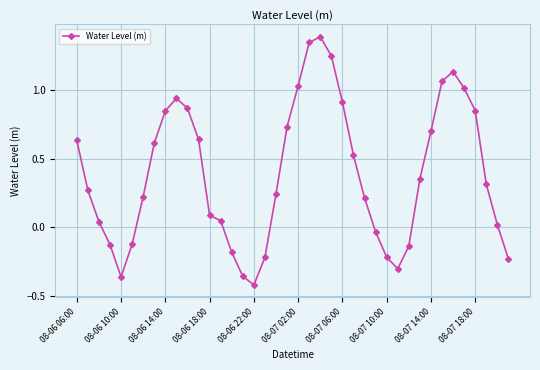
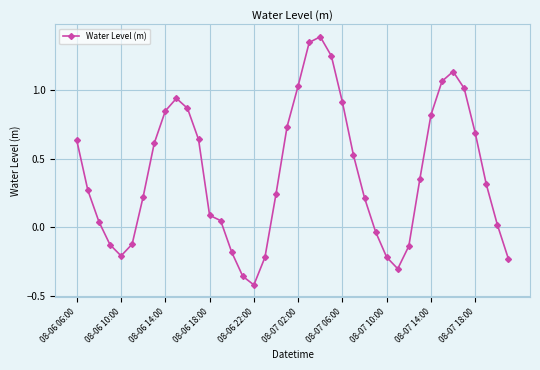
08-06 10:00: -0.36 -> -0.21
08-07 14:00: 0.70 -> 0.82
08-07 18:00: 0.85 -> 0.69
